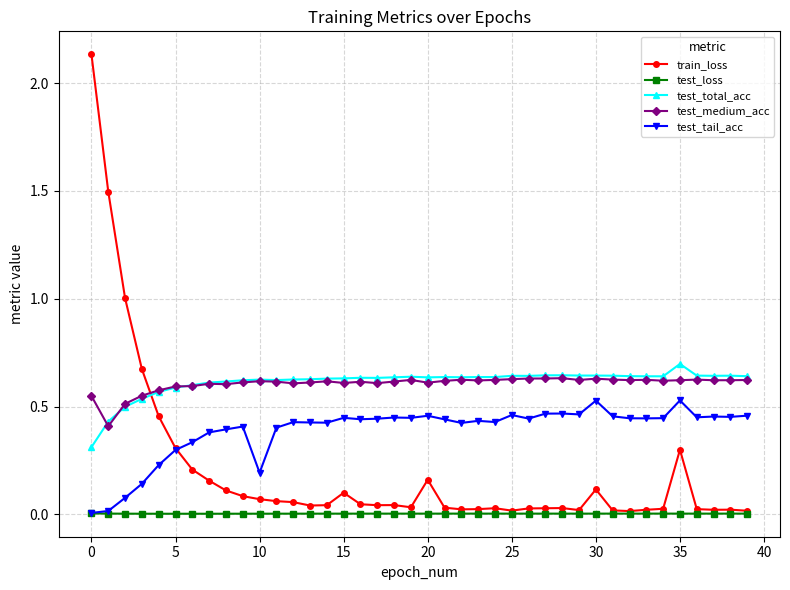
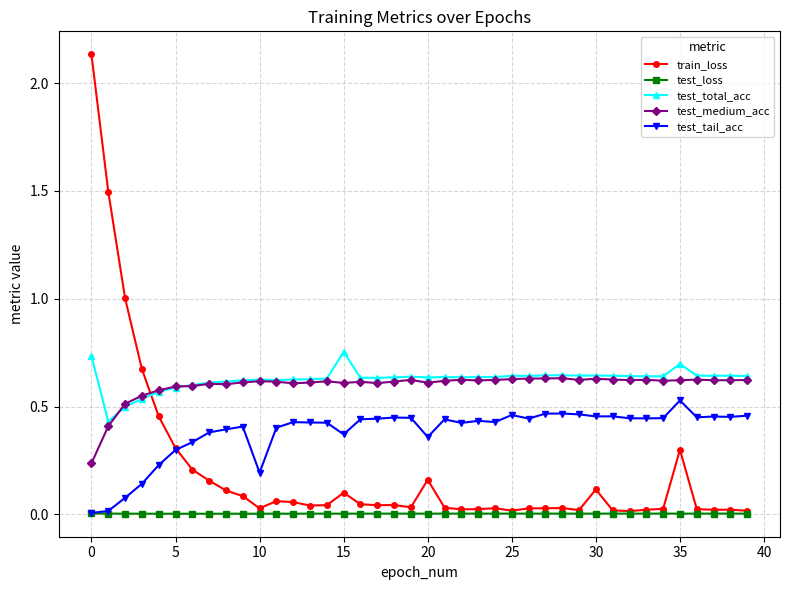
test_total_acc, 0: 0.31 -> 0.74
test_medium_acc, 0: 0.55 -> 0.24
train_loss, 10: 0.07 -> 0.03
test_total_acc, 15: 0.63 -> 0.75
test_tail_acc, 15: 0.45 -> 0.37
test_tail_acc, 20: 0.46 -> 0.36
test_tail_acc, 30: 0.53 -> 0.45
